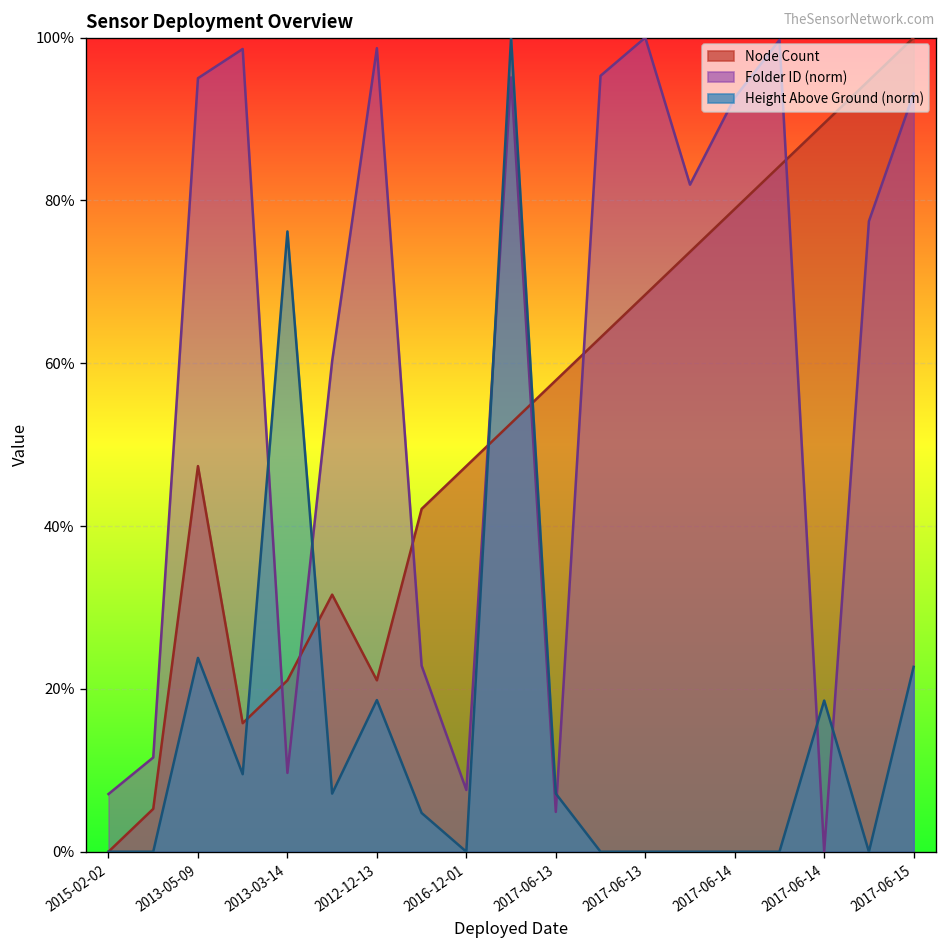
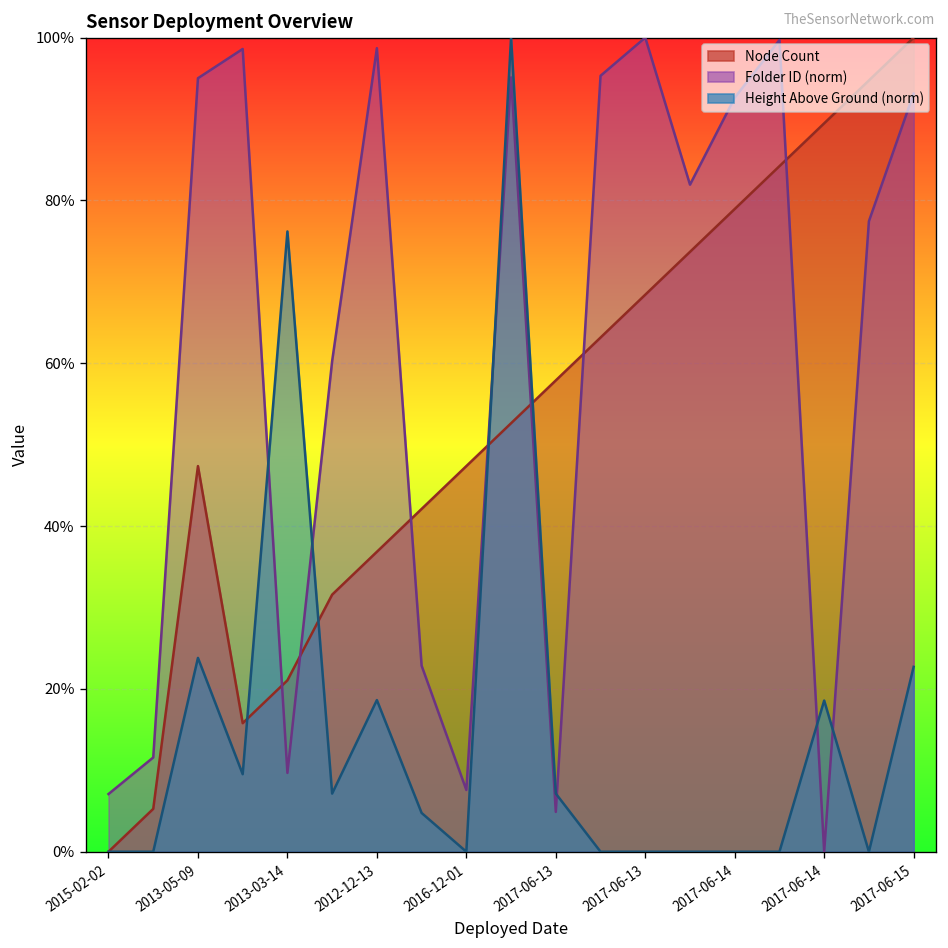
Node Count, 2012-12-13: 21% -> 37%
